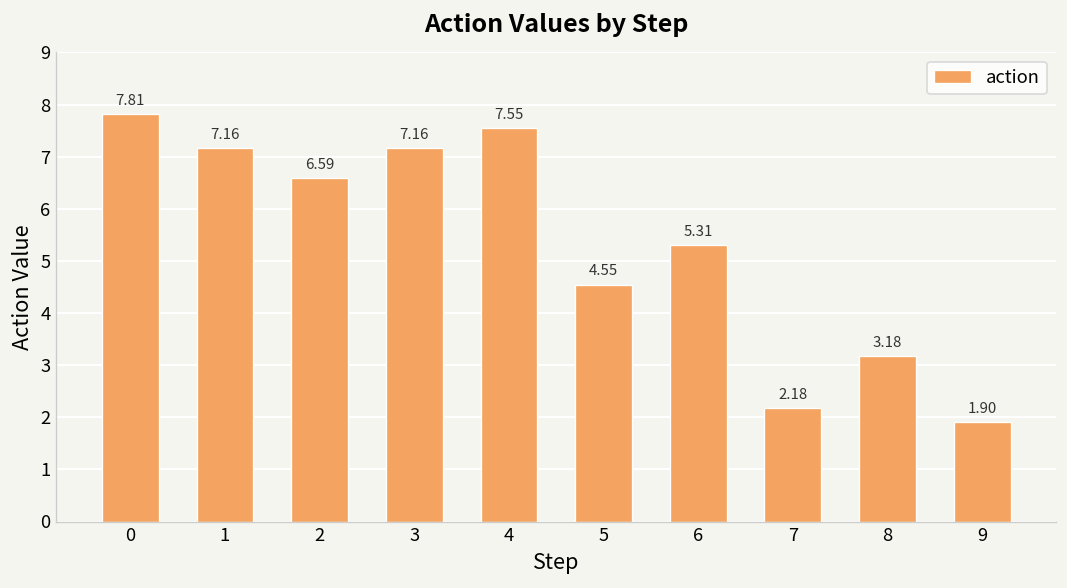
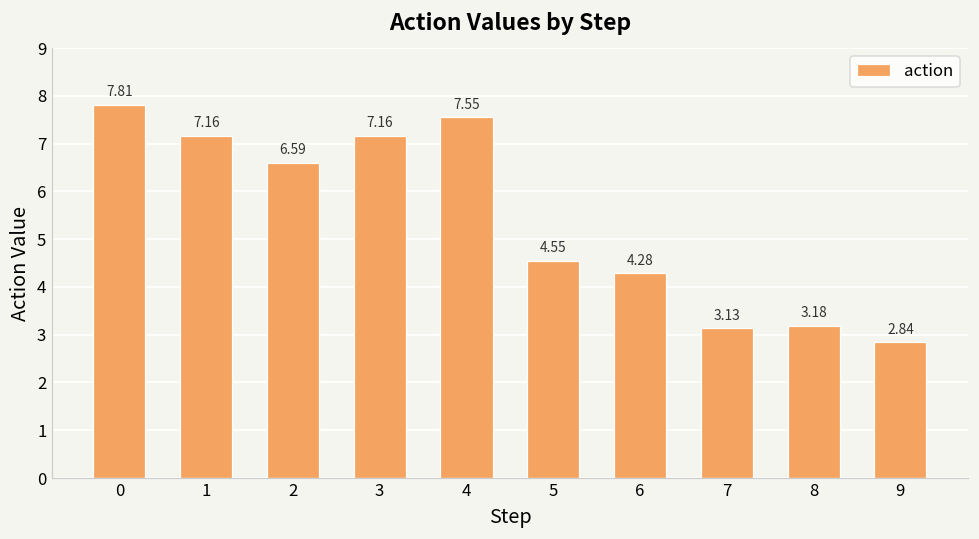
6: 5.31 -> 4.28
7: 2.18 -> 3.13
9: 1.90 -> 2.84
